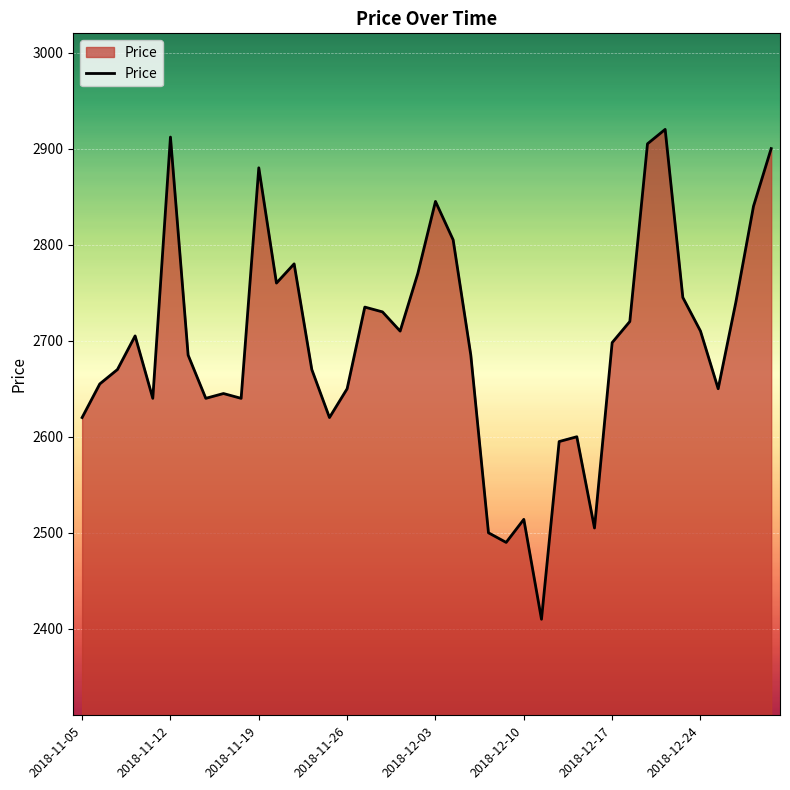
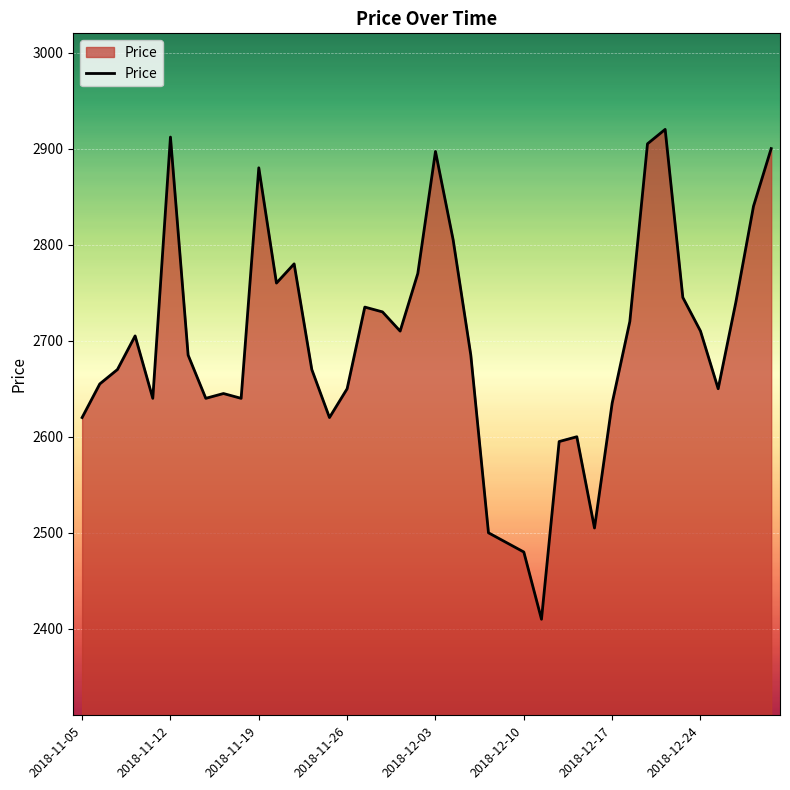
2018-12-03: 2850 -> 2900
2018-12-10: 2510 -> 2480
2018-12-17: 2700 -> 2640
